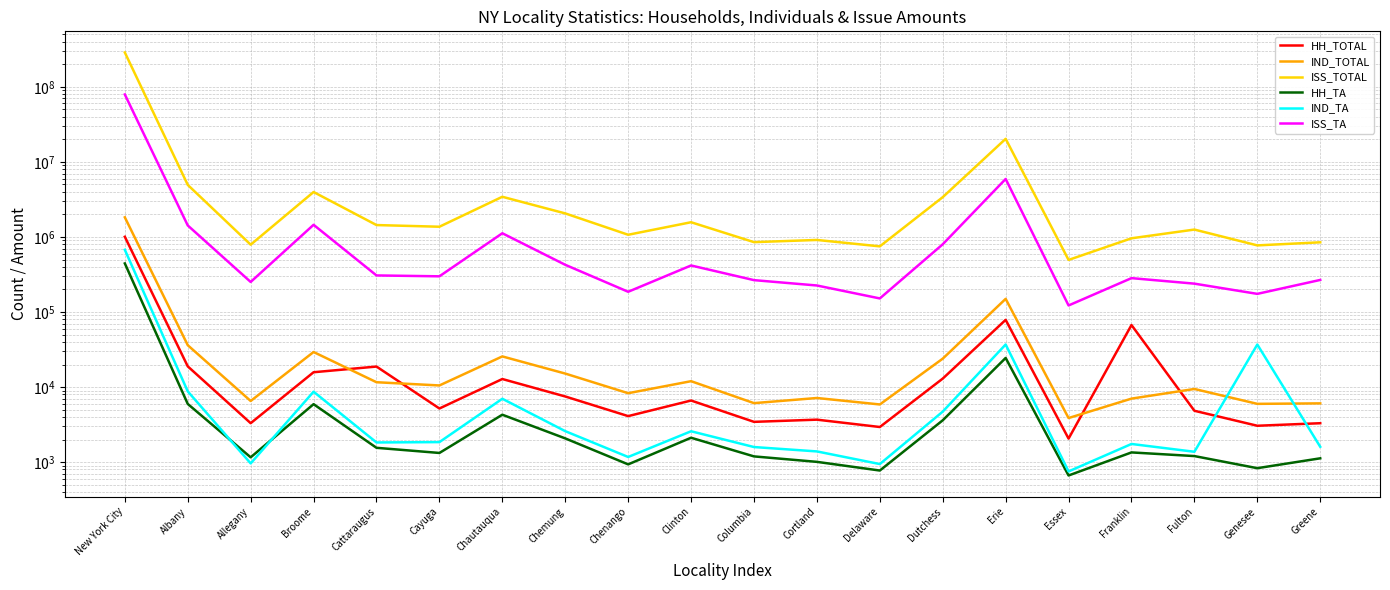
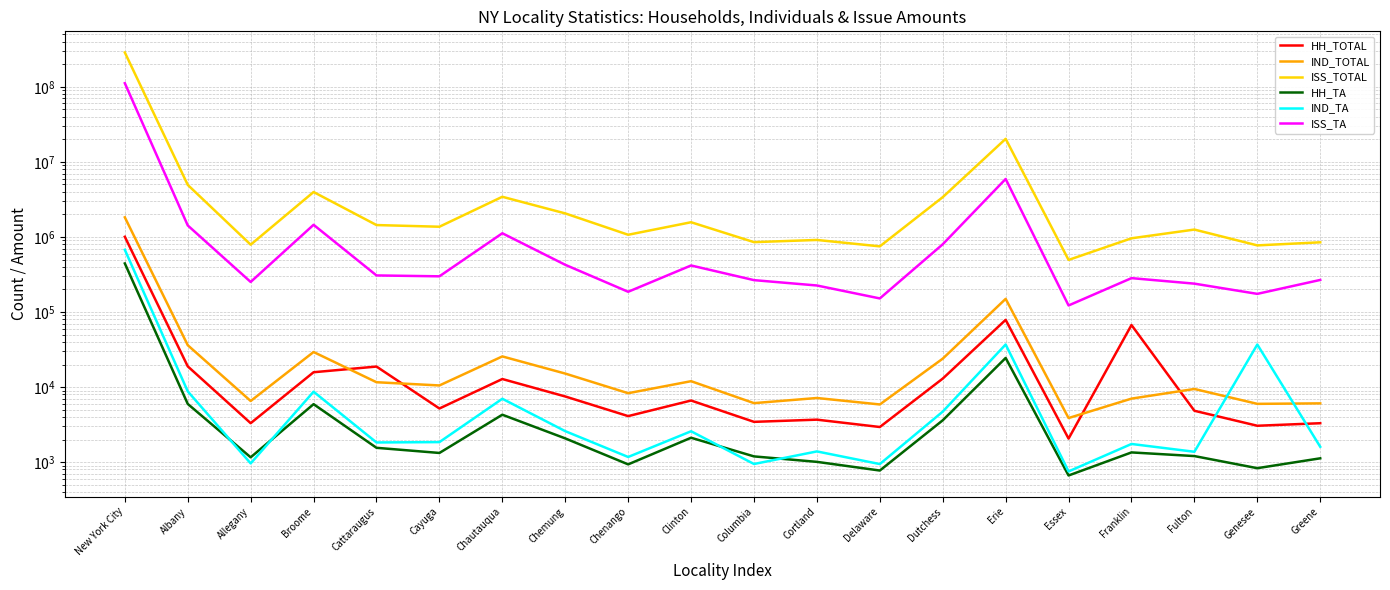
ISS_TA, New York City: 80000000 -> 110000000
IND_TA, Columbia: 1600 -> 900
